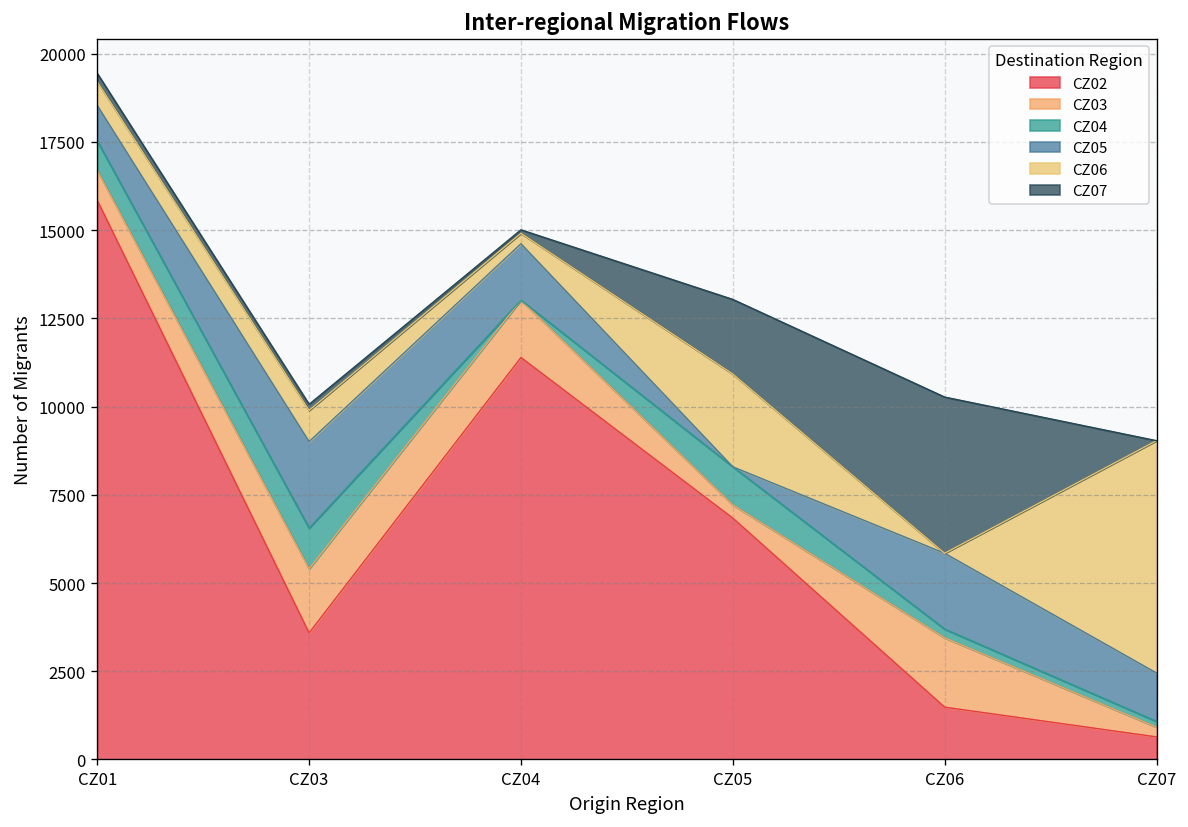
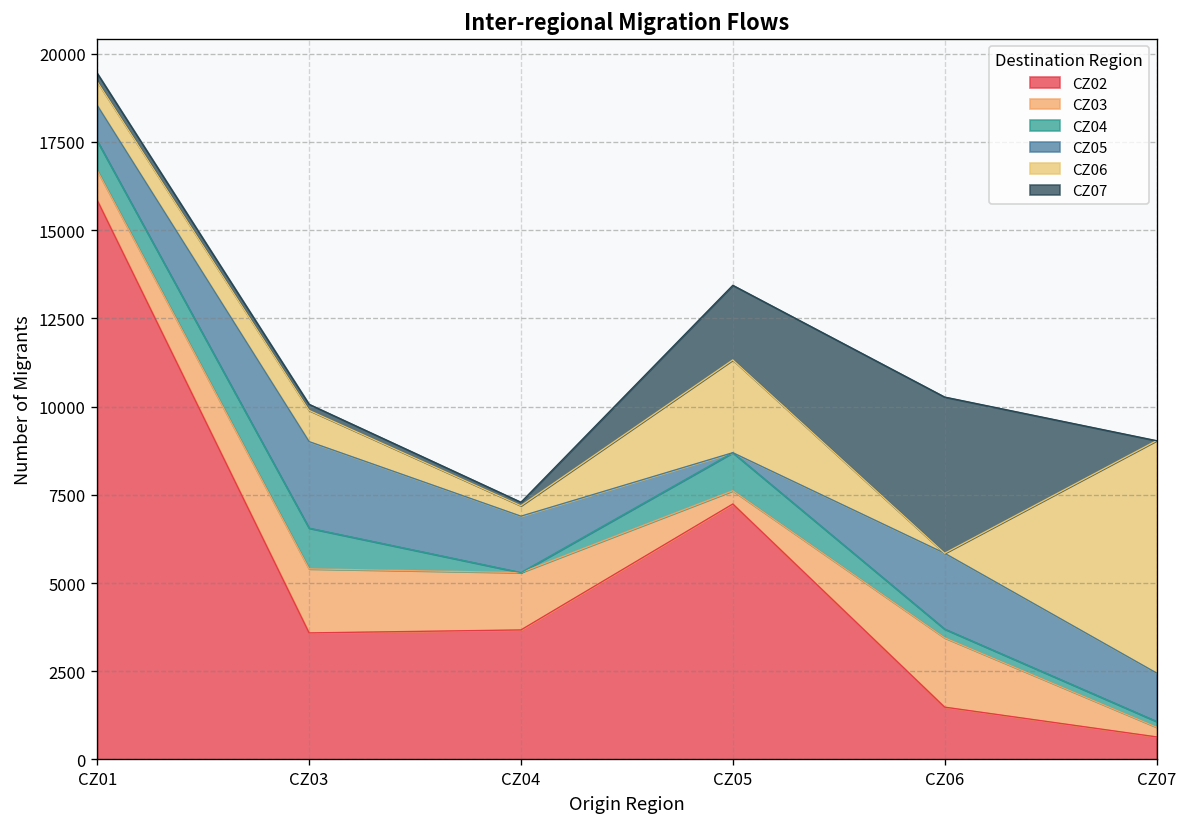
CZ02, CZ04: 11400 -> 3700
CZ02, CZ05: 6800 -> 7200
